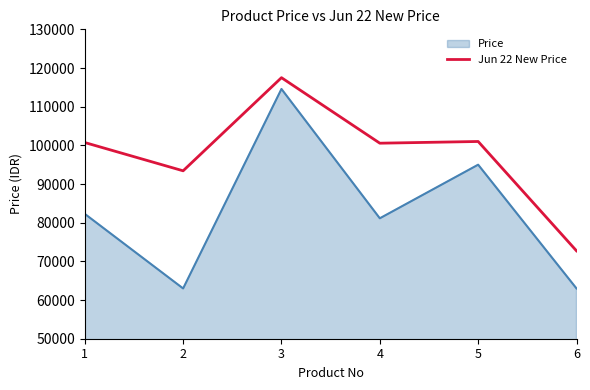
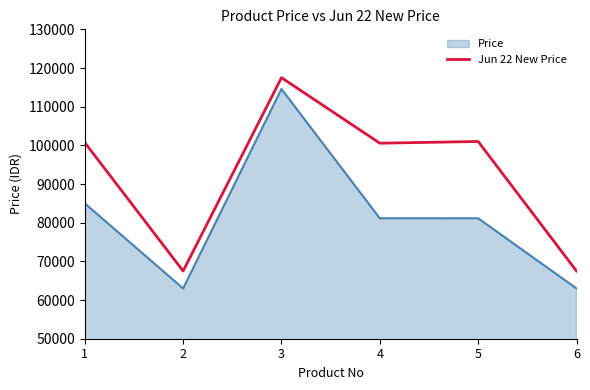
Price, 1: 82000 -> 85000
Jun 22 New Price, 2: 93000 -> 68000
Price, 5: 95000 -> 81000
Jun 22 New Price, 6: 73000 -> 68000
